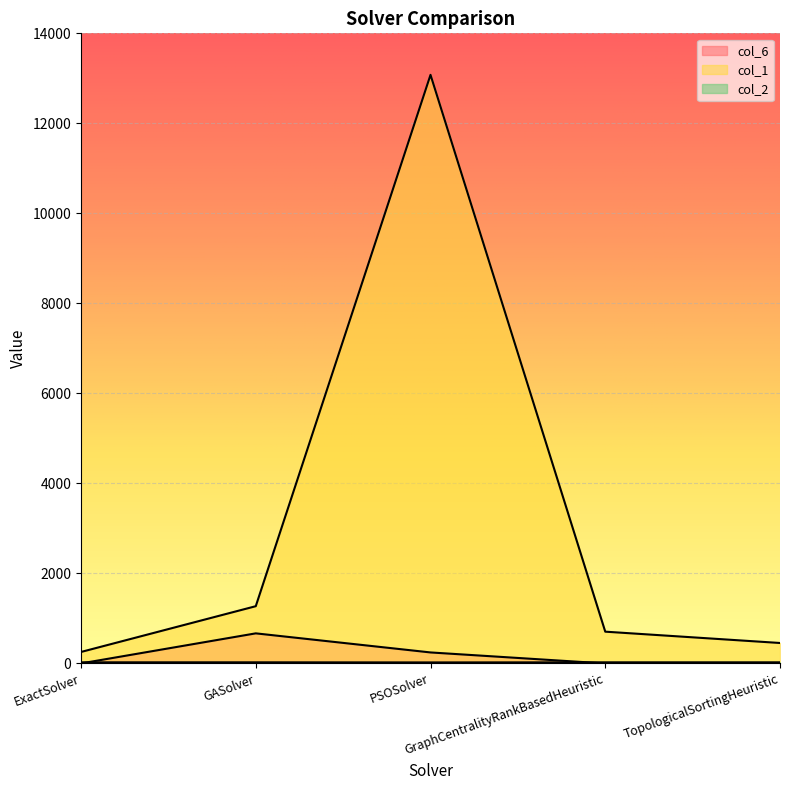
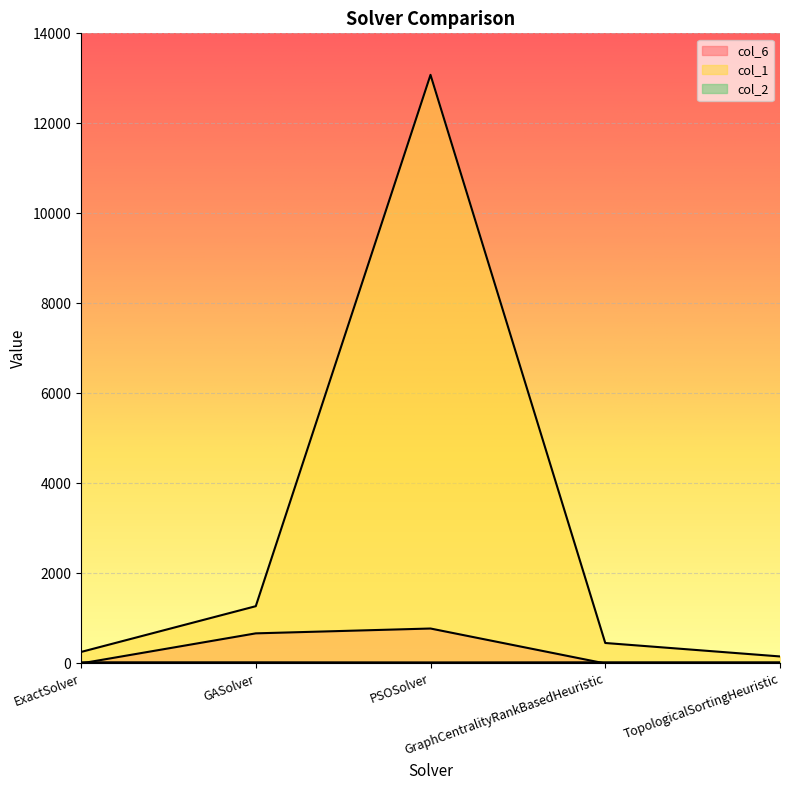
col_6, PSOSolver: 200 -> 800
col_1, GraphCentralityRankBasedHeuristic: 700 -> 500
col_1, TopologicalSortingHeuristic: 500 -> 200
